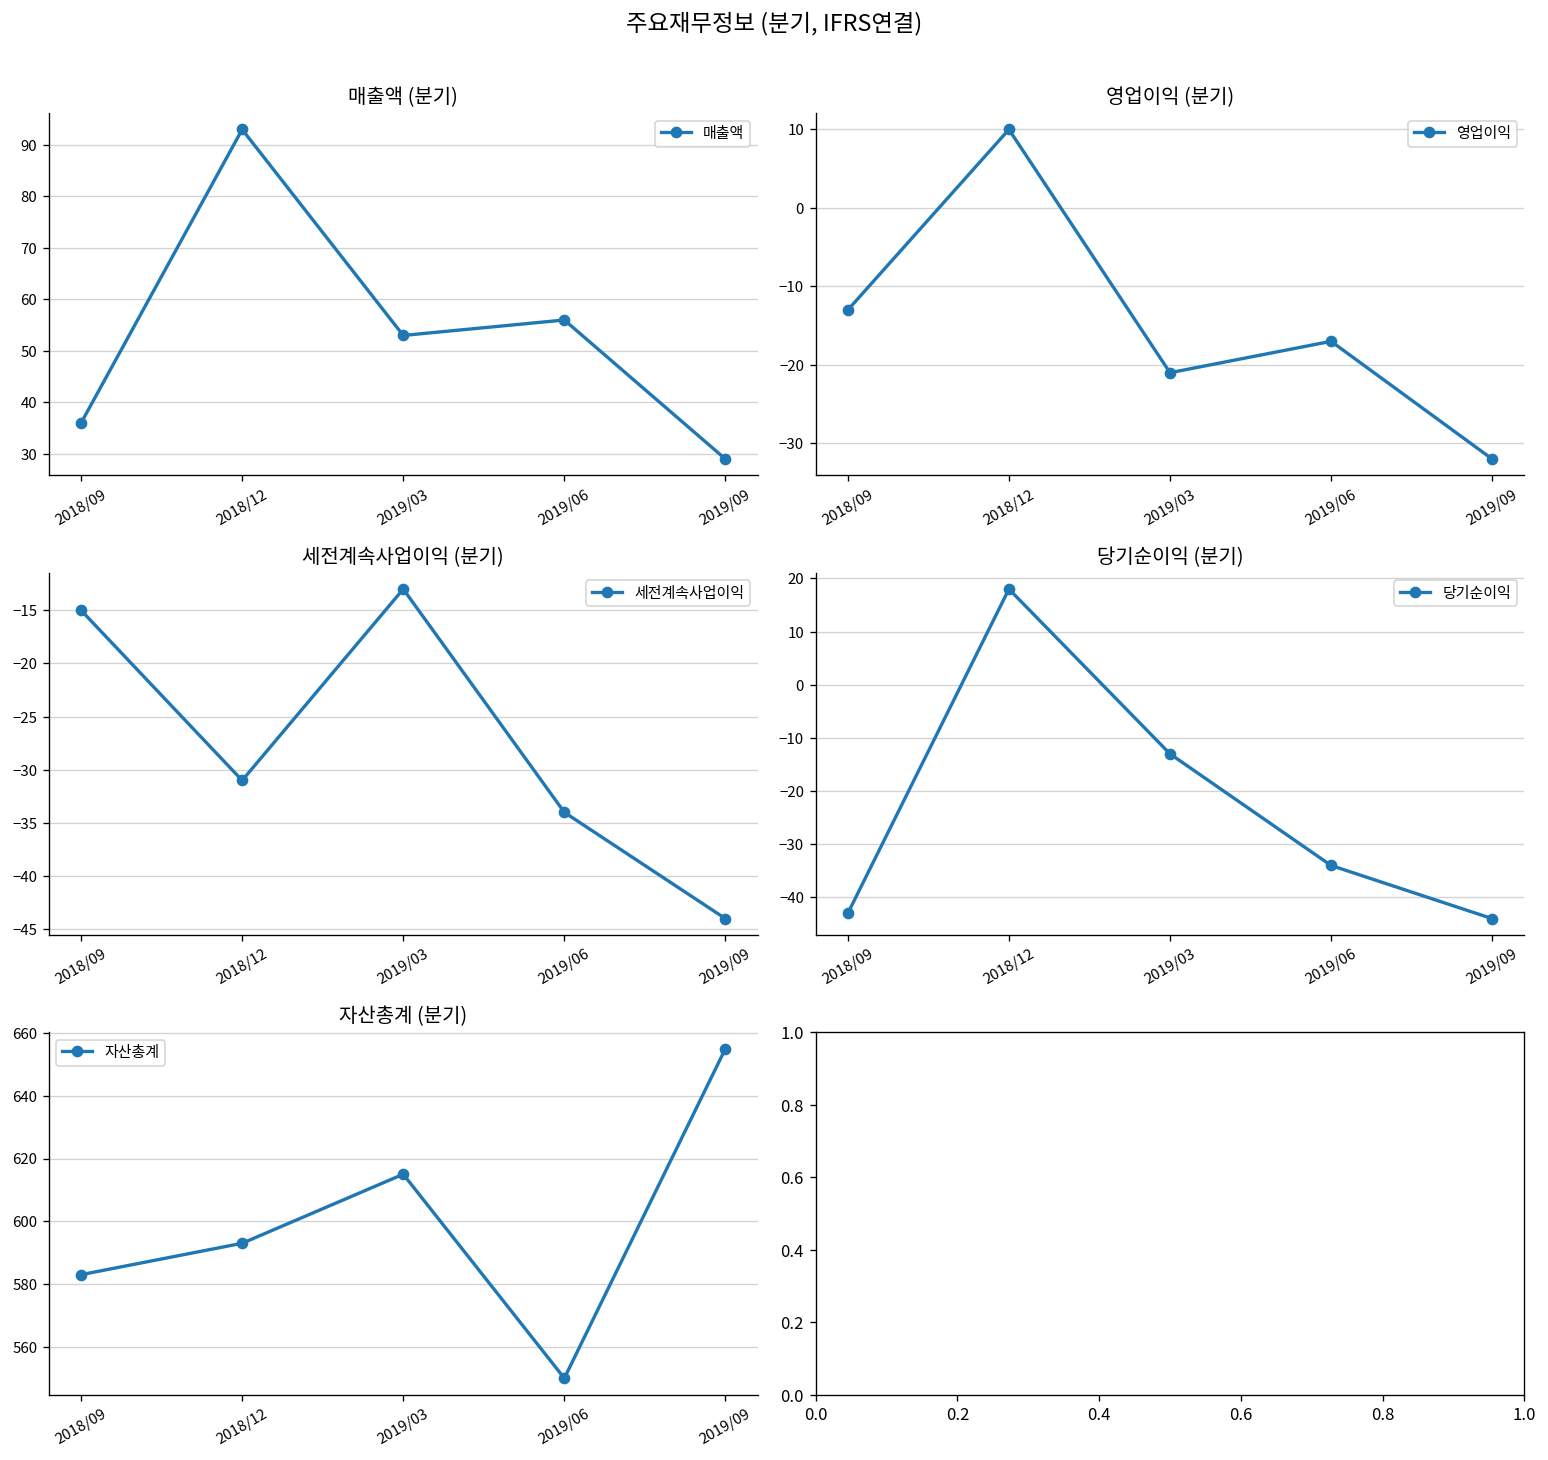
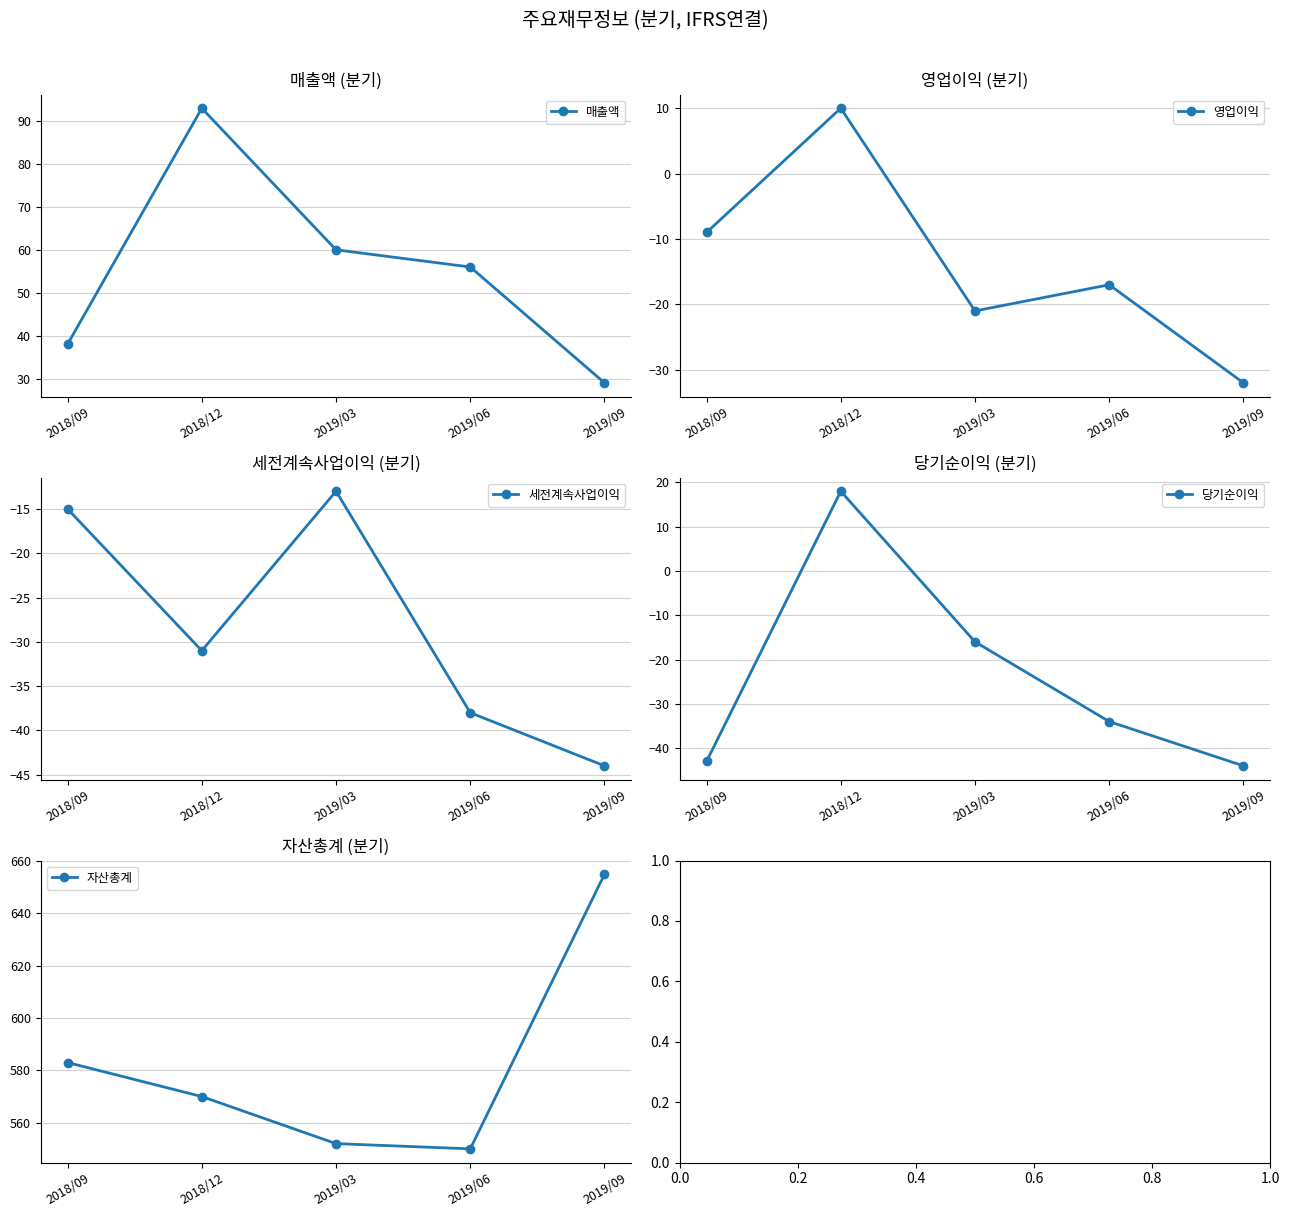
매출액 (분기), 2018/09: 36 -> 38
매출액 (분기), 2019/03: 53 -> 60
영업이익 (분기), 2018/09: -13 -> -9
세전계속사업이익 (분기), 2019/06: -34 -> -38
당기순이익 (분기), 2019/03: -13 -> -16
자산총계 (분기), 2018/12: 593 -> 570
자산총계 (분기), 2019/03: 615 -> 552
